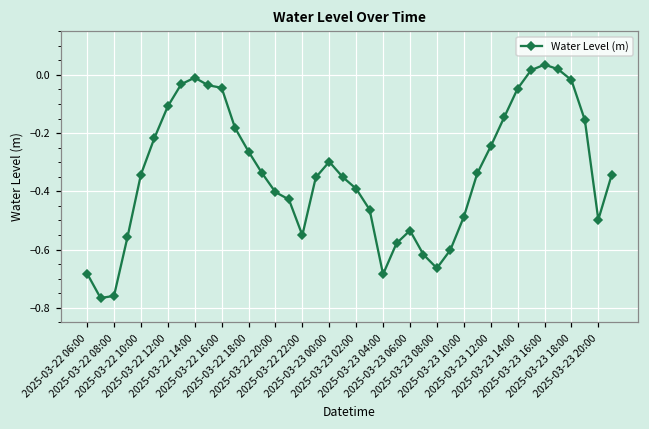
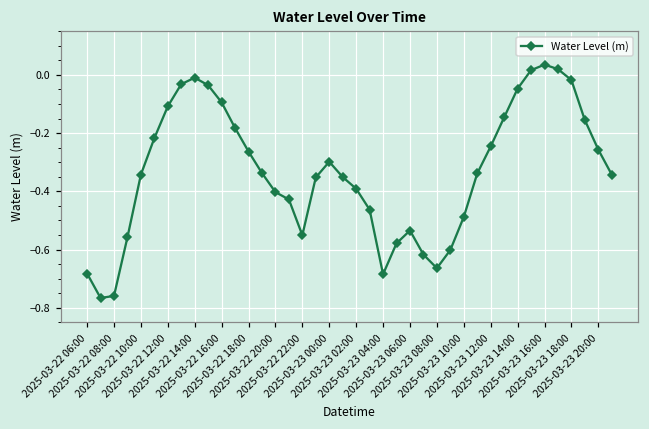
2025-03-22 16:00: -0.04 -> -0.09
2025-03-23 20:00: -0.50 -> -0.26
